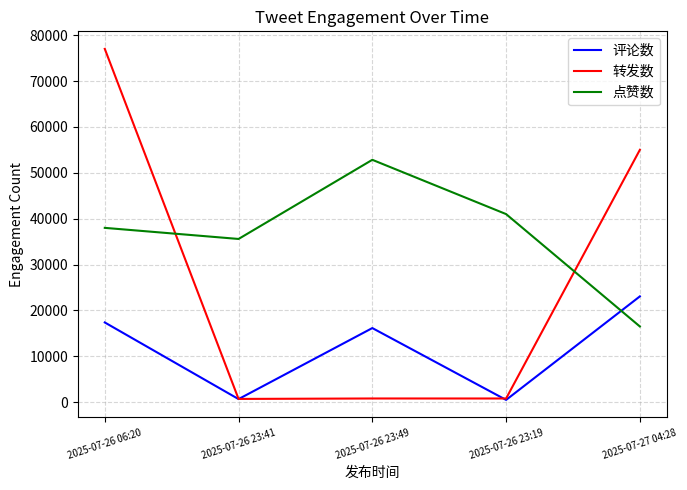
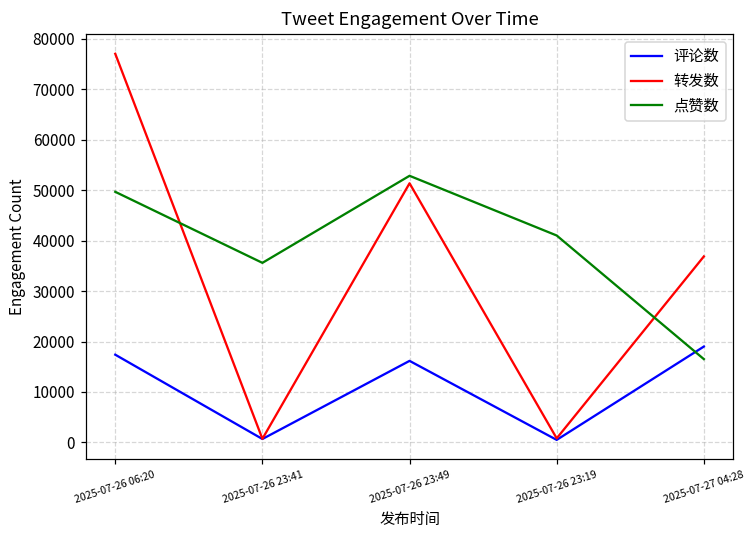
点赞数, 2025-07-26 06:20: 38000 -> 50000
转发数, 2025-07-26 23:49: 1000 -> 51000
评论数, 2025-07-27 04:28: 23000 -> 19000
转发数, 2025-07-27 04:28: 55000 -> 37000
